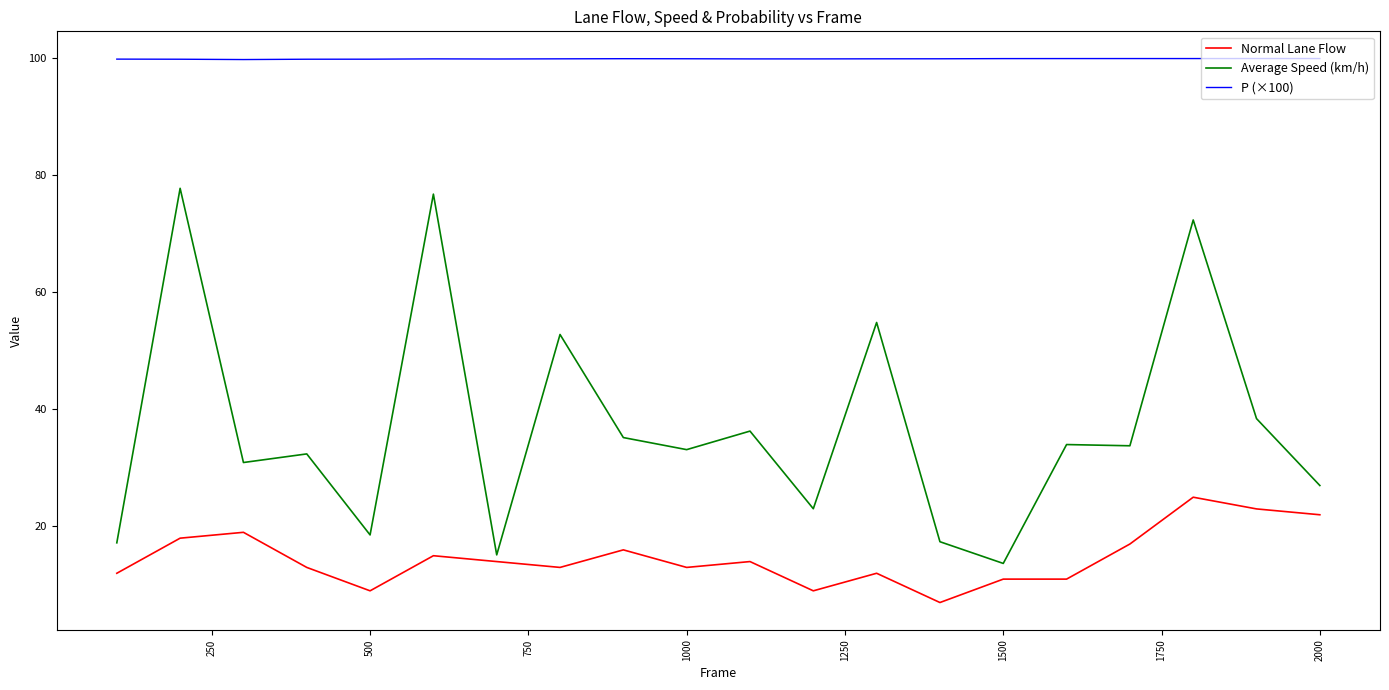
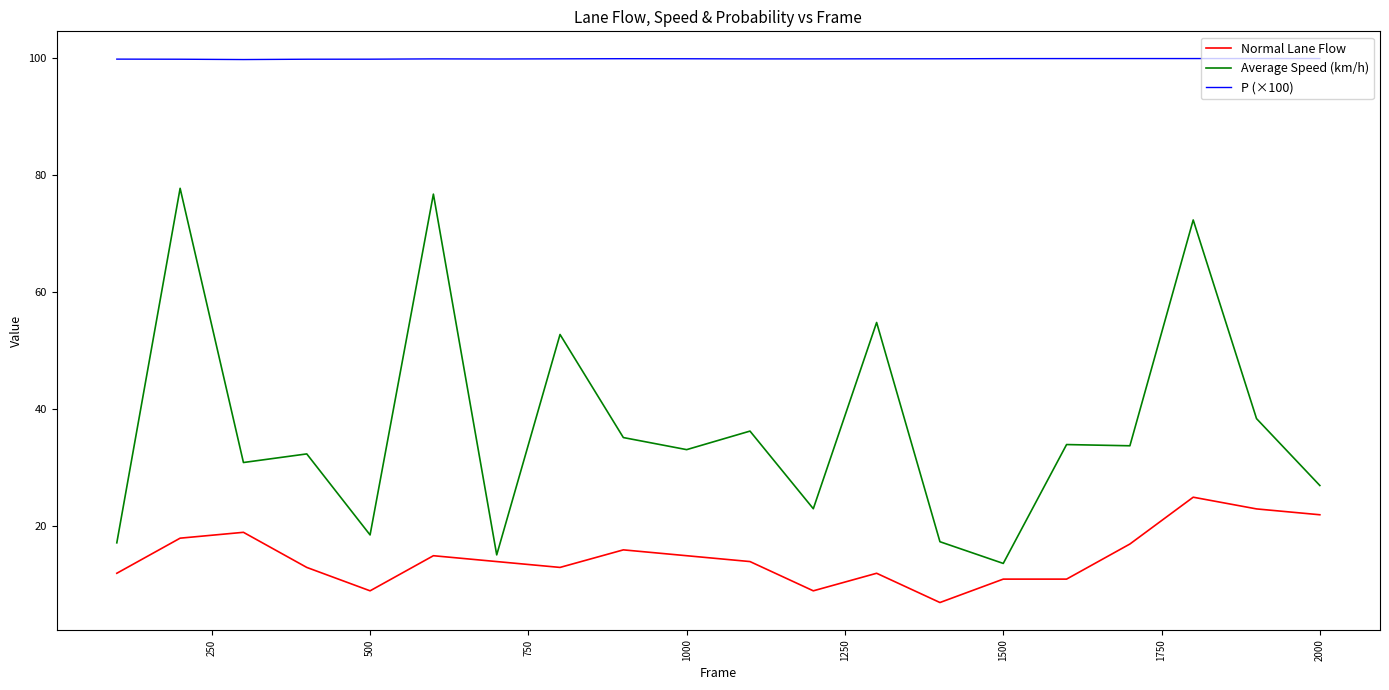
Normal Lane Flow, 1000: 13 -> 15
